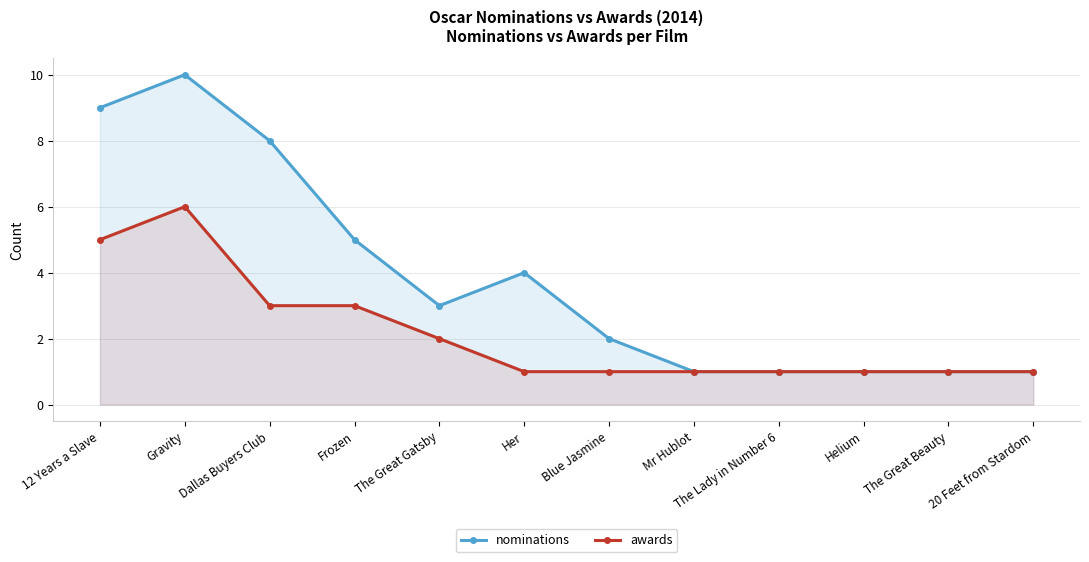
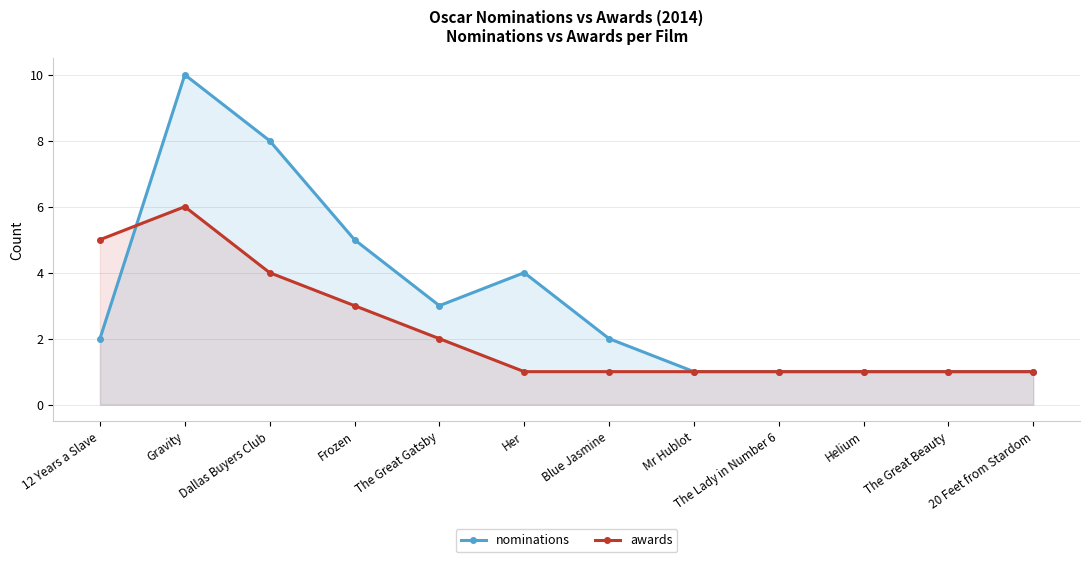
nominations, 12 Years a Slave: 9 -> 2
awards, Dallas Buyers Club: 3 -> 4
